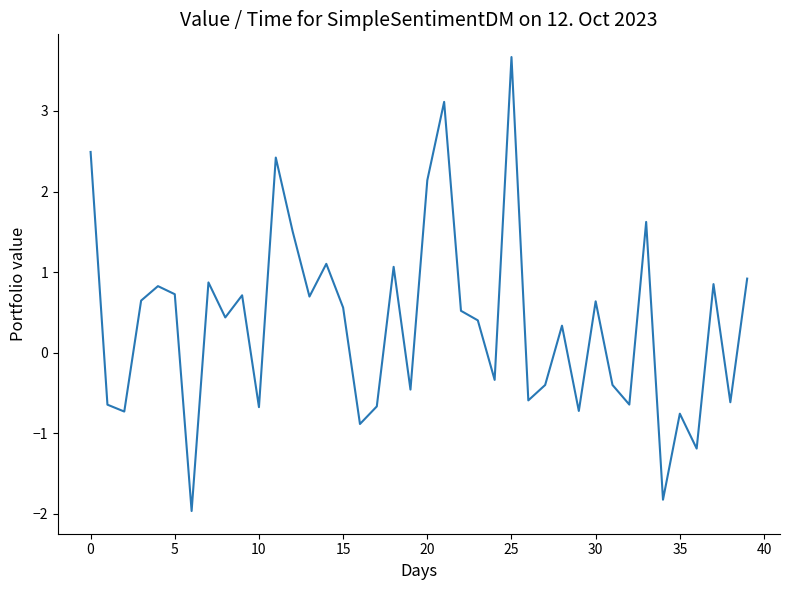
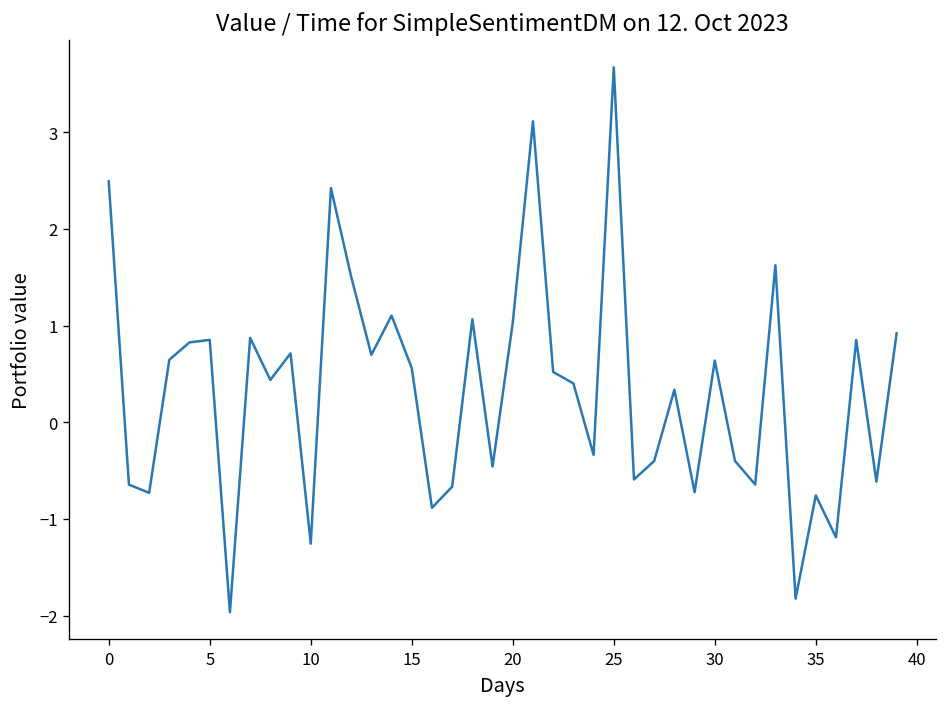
5: 0.7 -> 0.9
10: -0.7 -> -1.3
20: 2.1 -> 1.0
